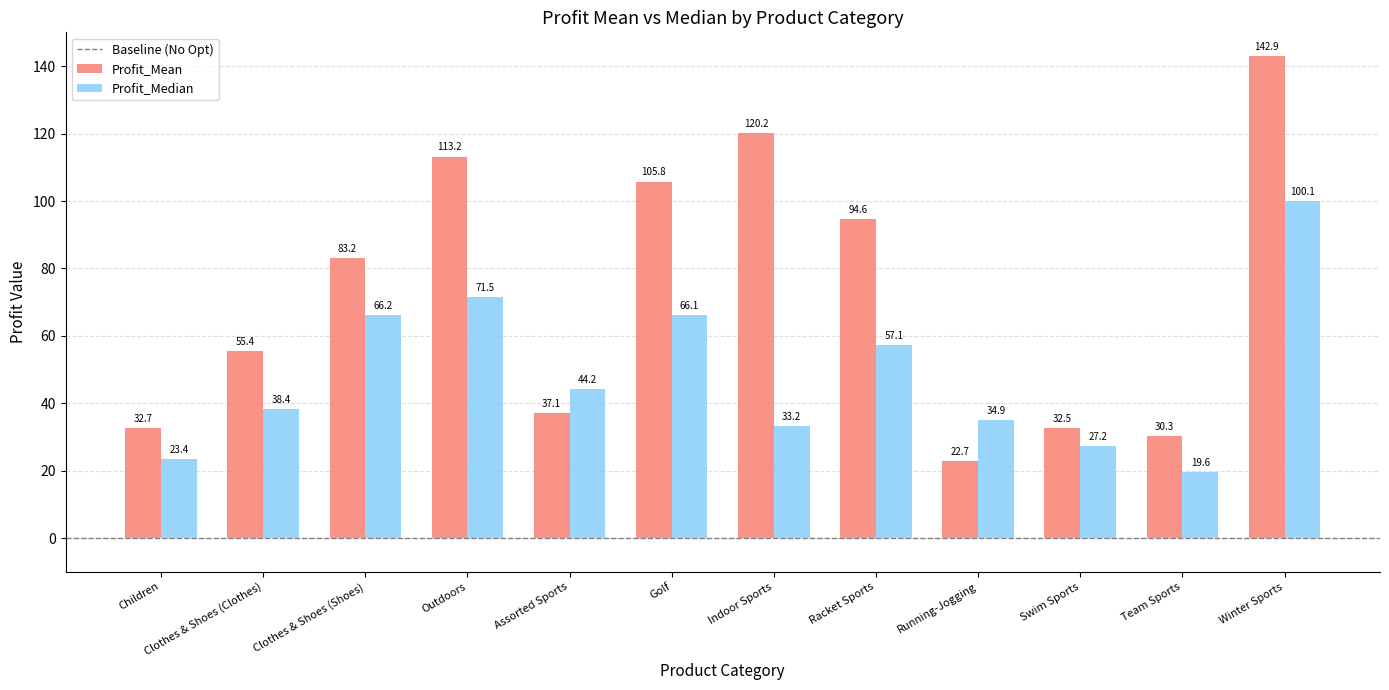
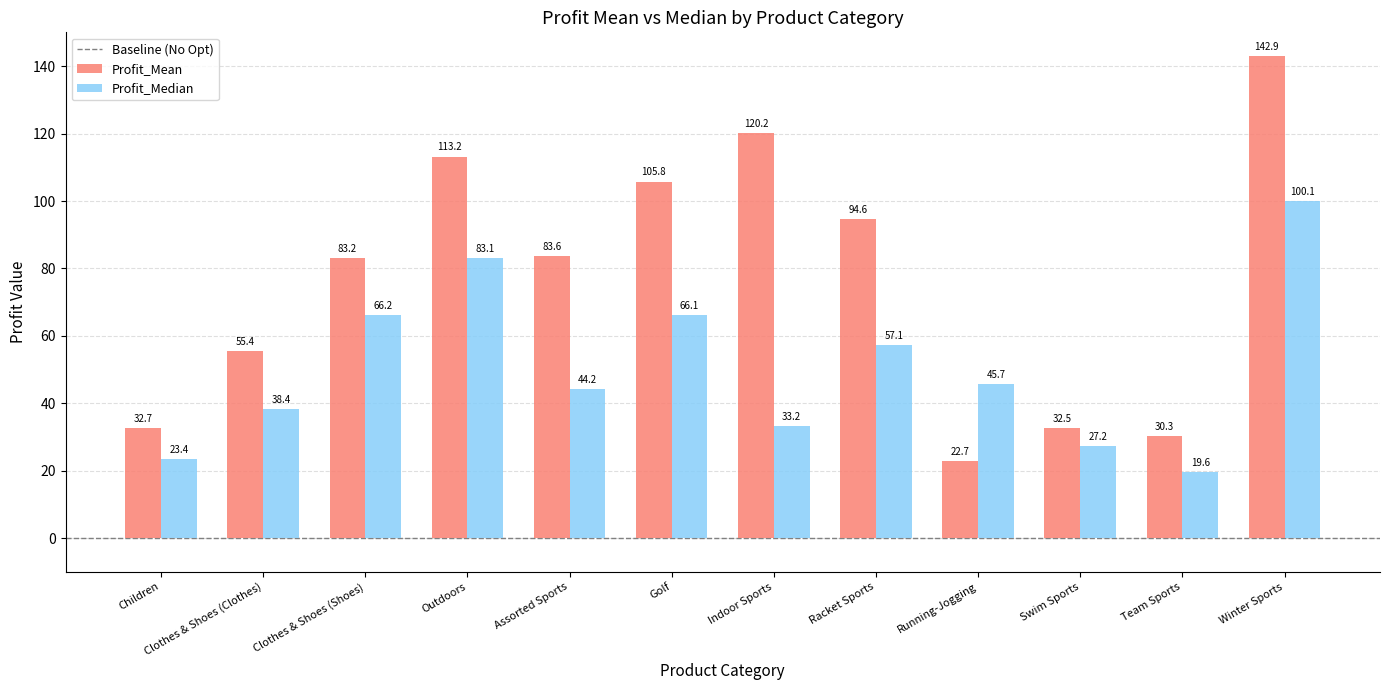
Profit_Median, Outdoors: 71.5 -> 83.1
Profit_Mean, Assorted Sports: 37.1 -> 83.6
Profit_Median, Running-Jogging: 34.9 -> 45.7
